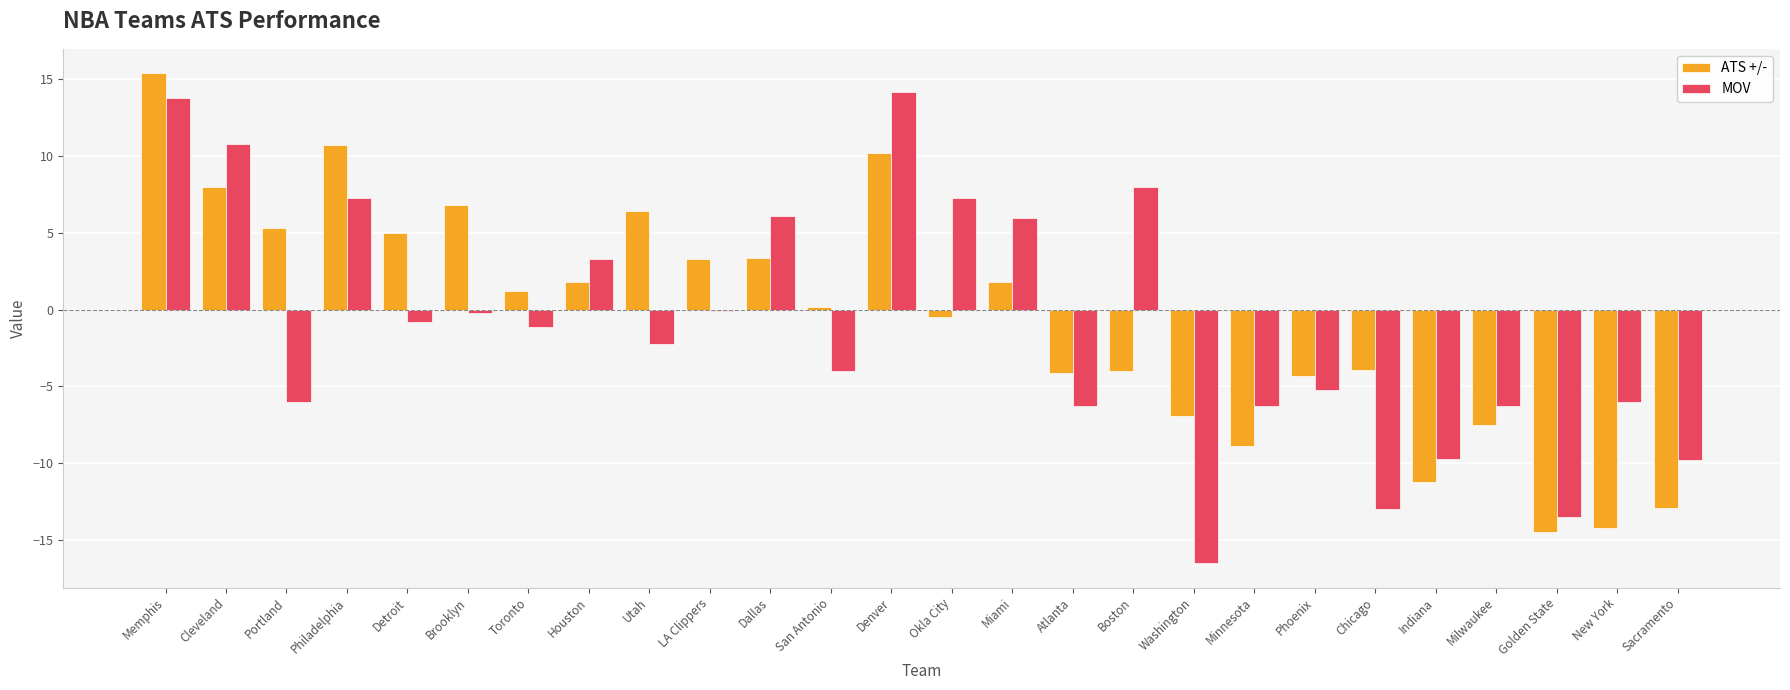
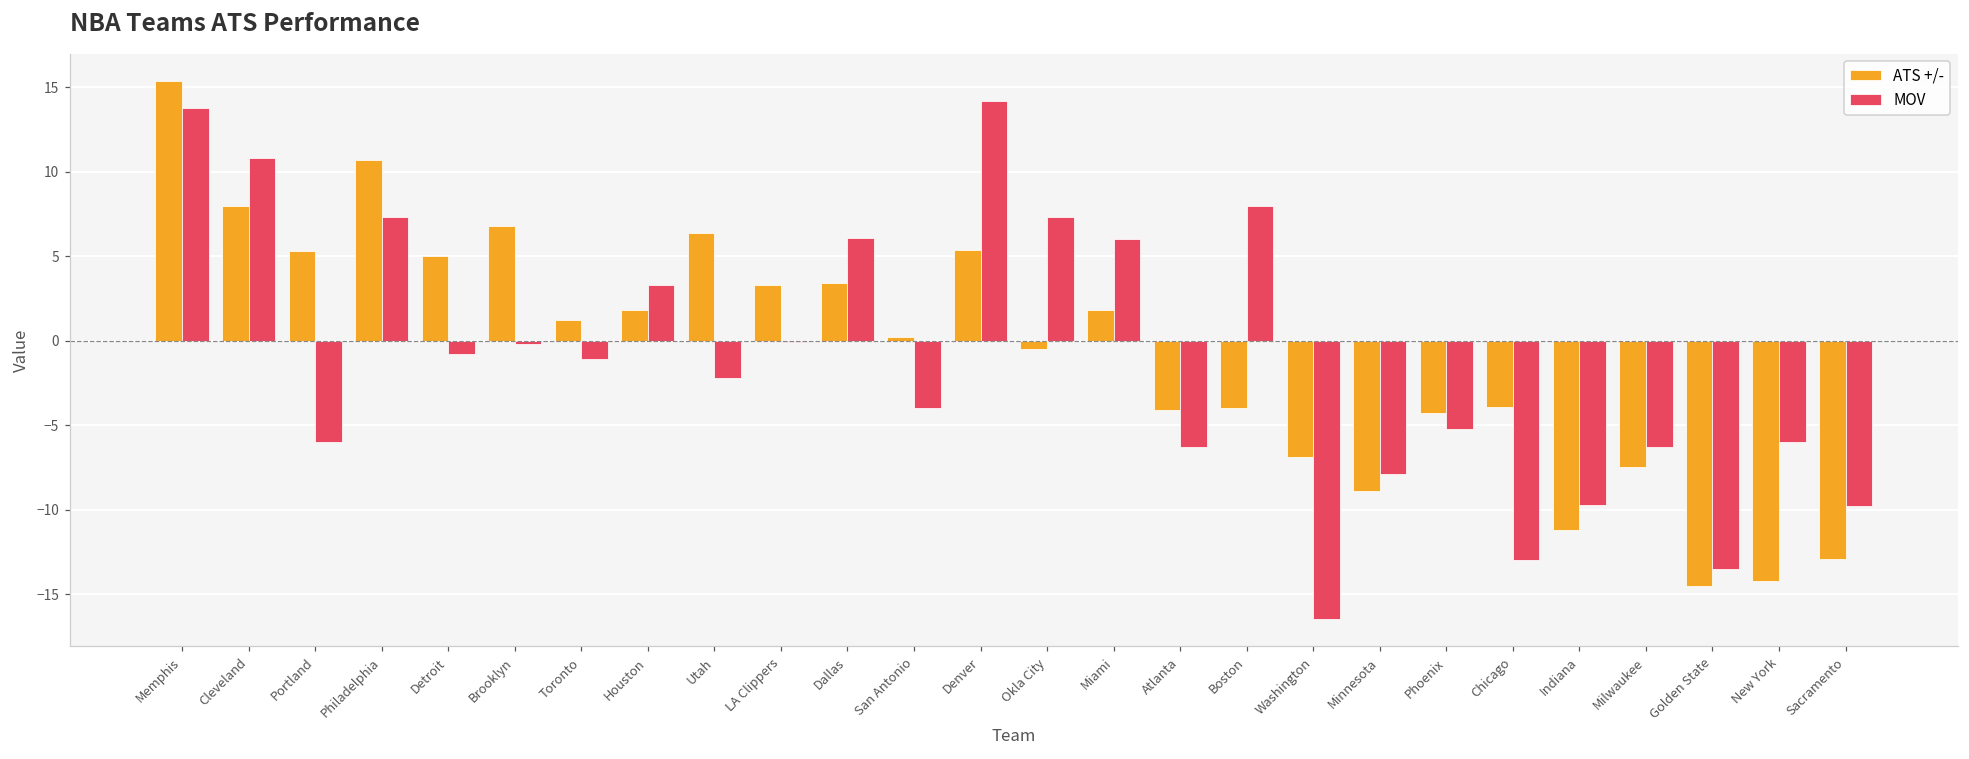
ATS +/-, Denver: 10.2 -> 5.4
MOV, Minnesota: -6.3 -> -7.9
